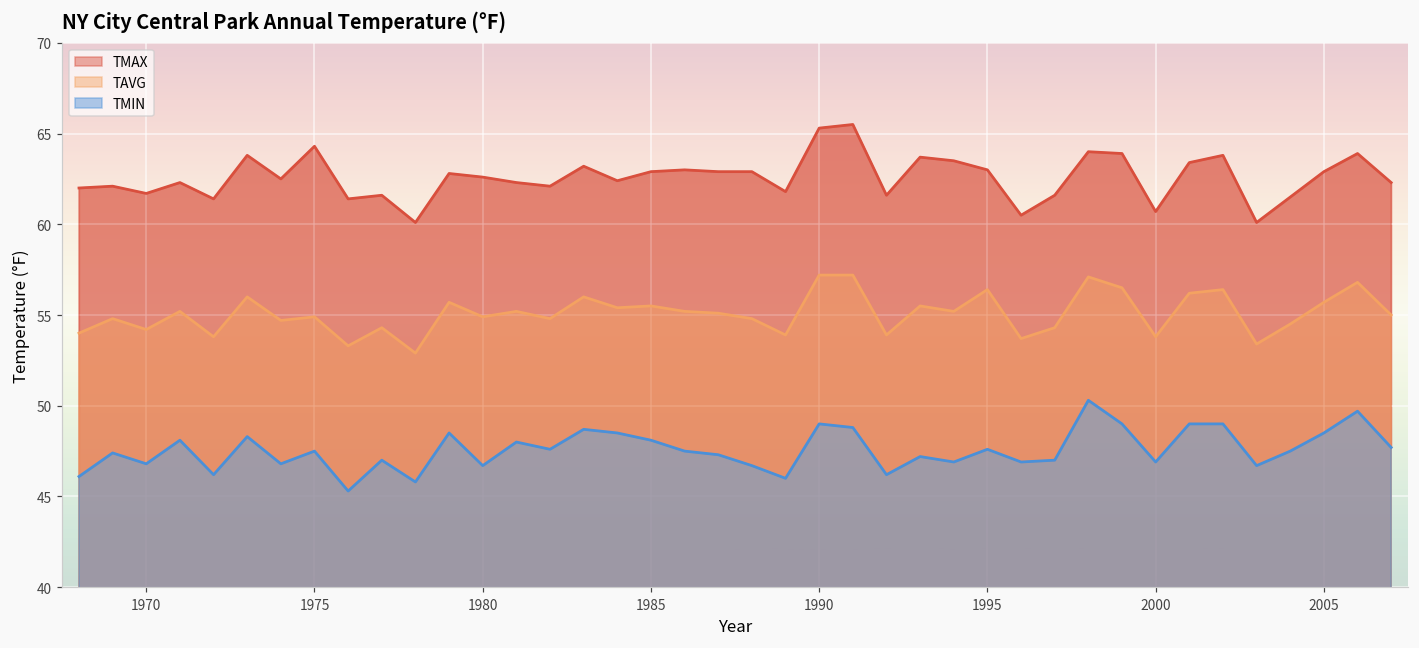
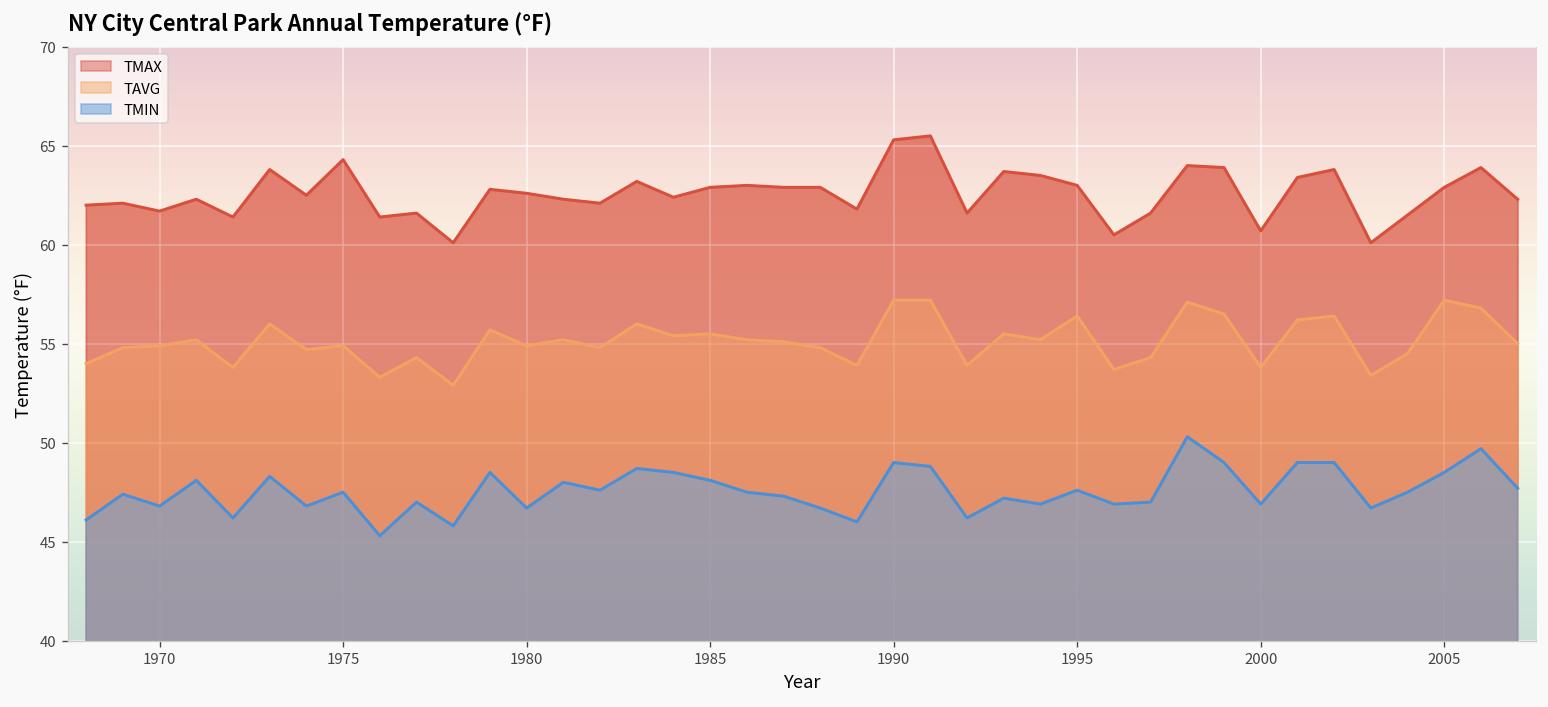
TAVG, 1970: 54.2 -> 54.9
TAVG, 2005: 55.7 -> 57.2
